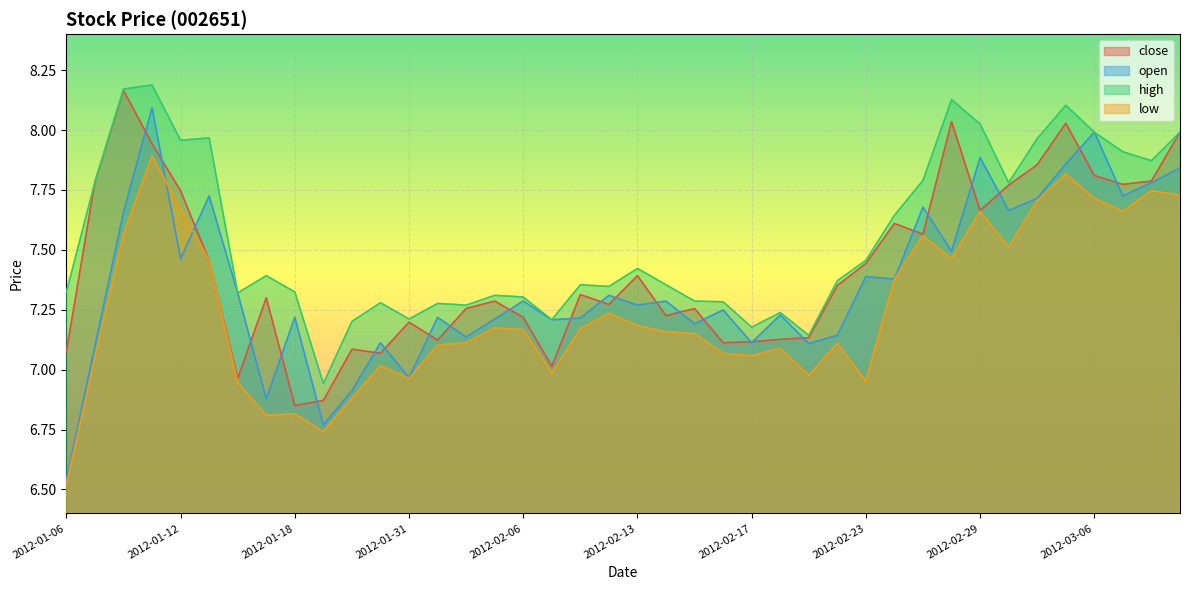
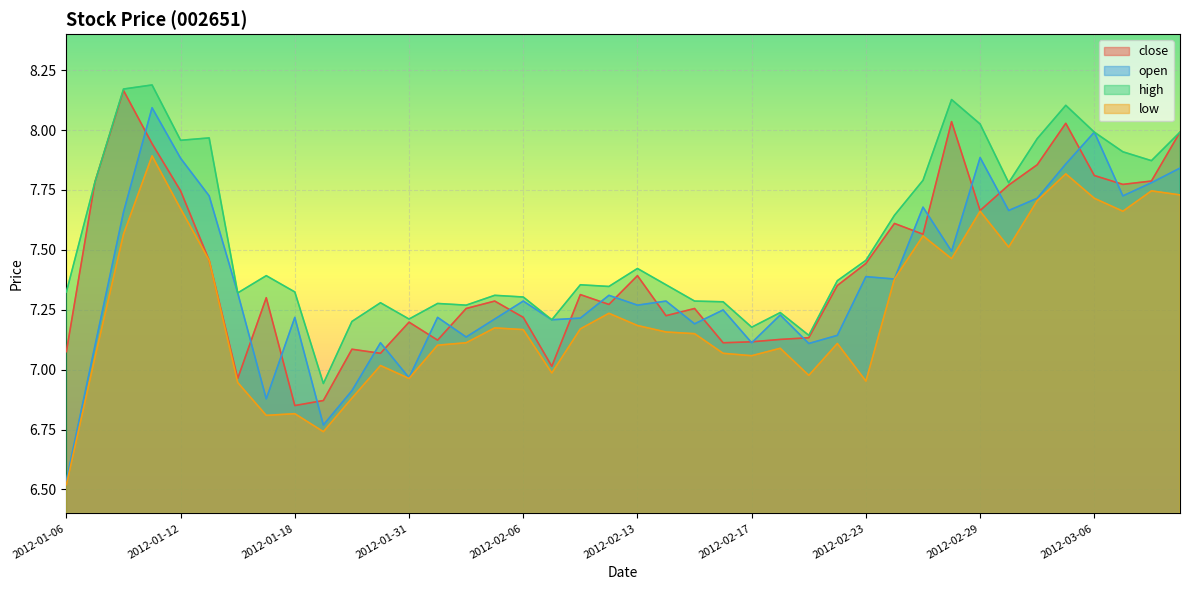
open, 2012-01-12: 7.46 -> 7.88
